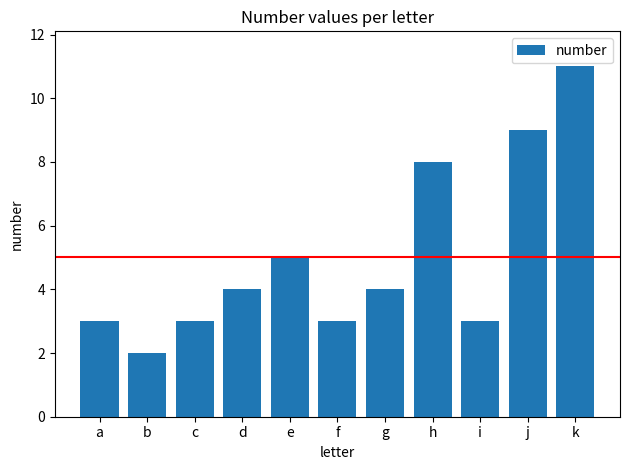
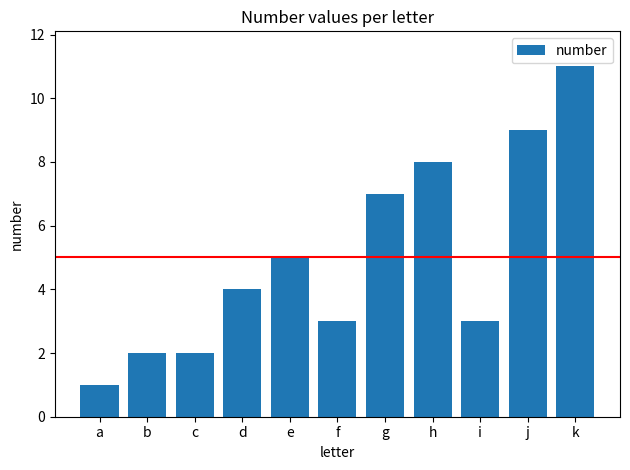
a: 3 -> 1
c: 3 -> 2
g: 4 -> 7
